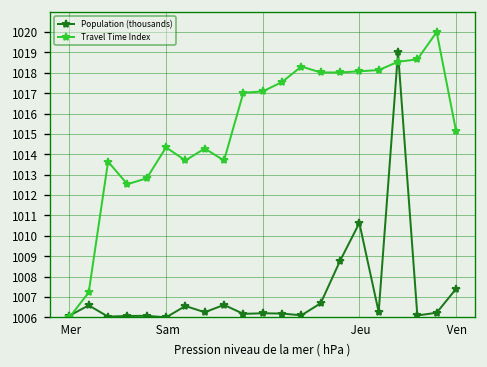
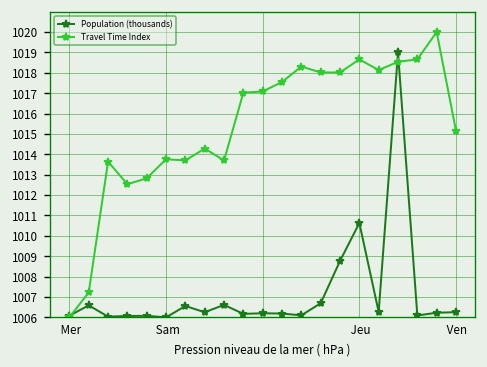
Travel Time Index, Sam: 1014.3 -> 1013.8
Travel Time Index, Jeu: 1018.1 -> 1018.7
Population (thousands), Ven: 1007.4 -> 1006.3
